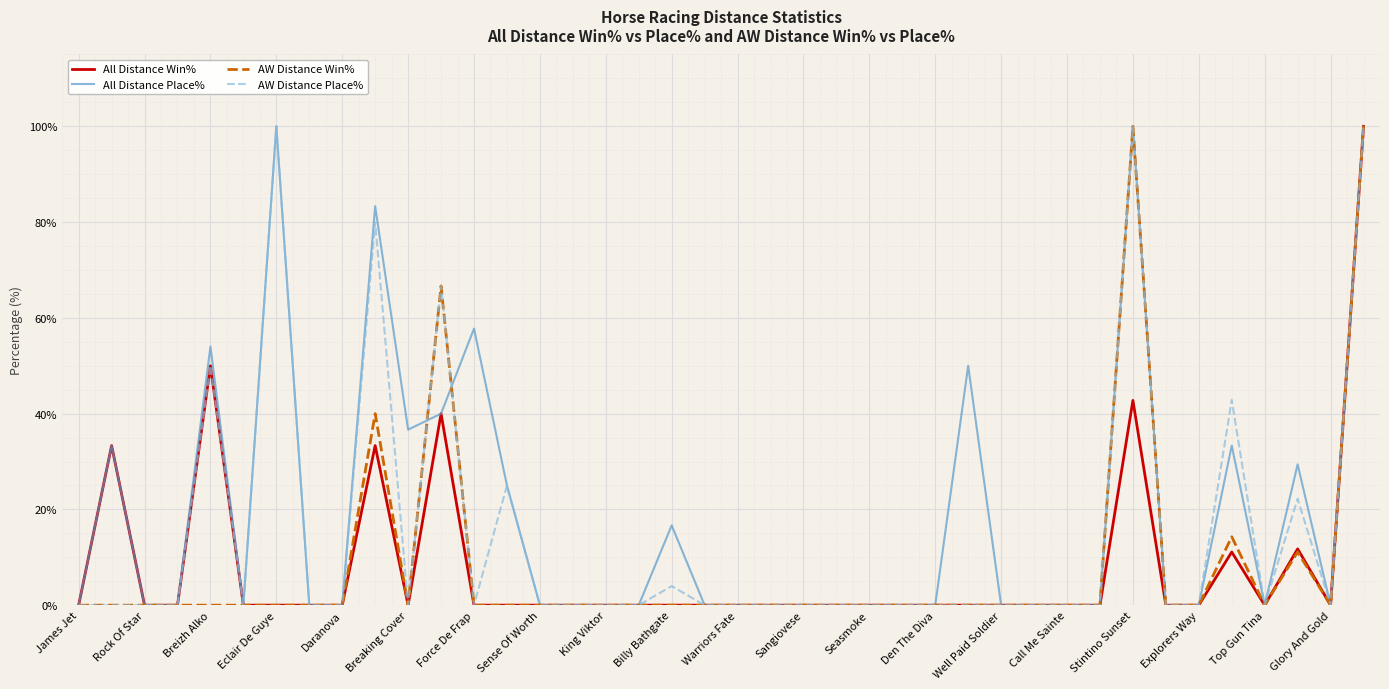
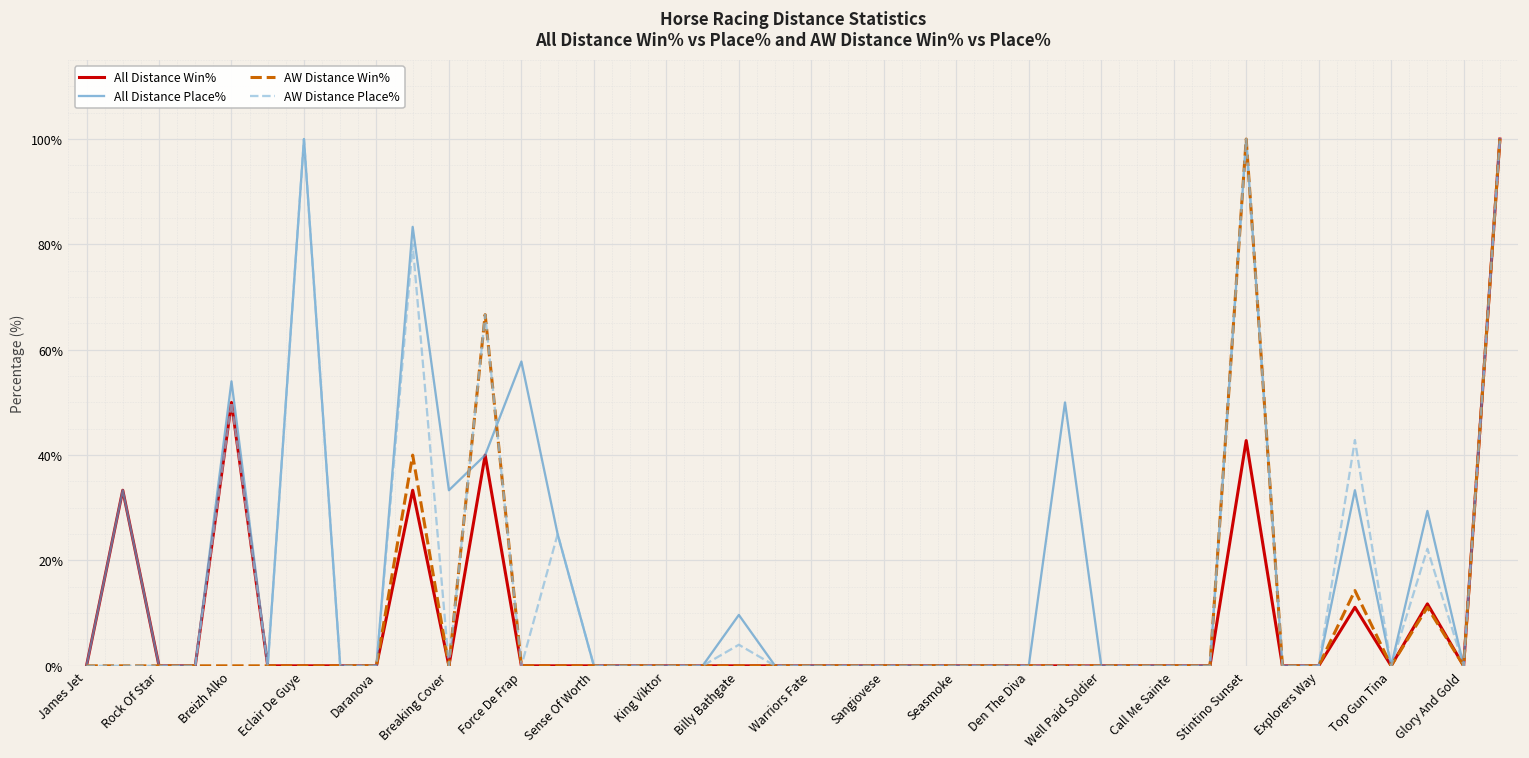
All Distance Place%, Breaking Cover: 37% -> 33%
All Distance Place%, Billy Bathgate: 17% -> 10%
